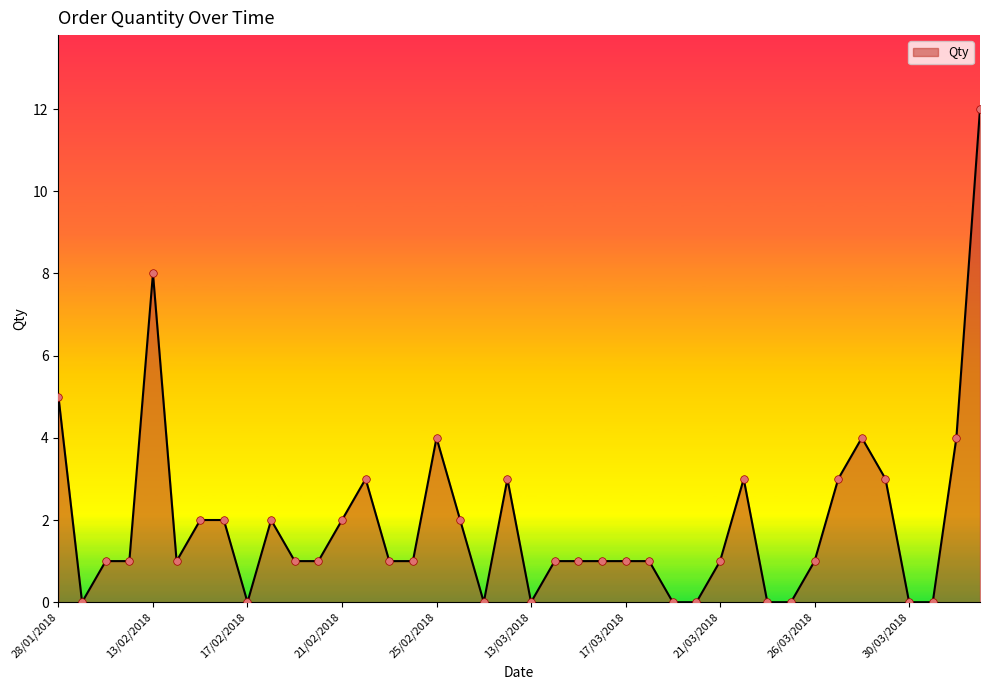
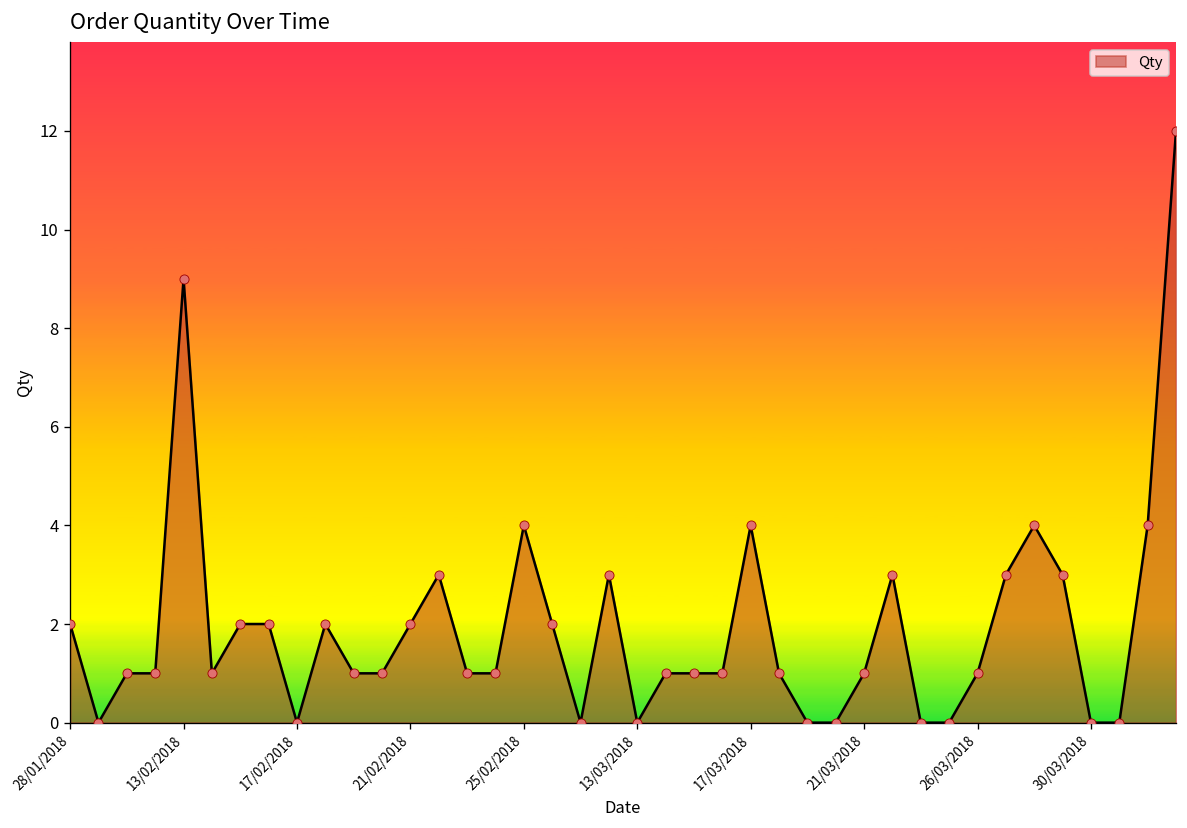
28/01/2018: 5 -> 2
13/02/2018: 8 -> 9
17/03/2018: 1 -> 4
